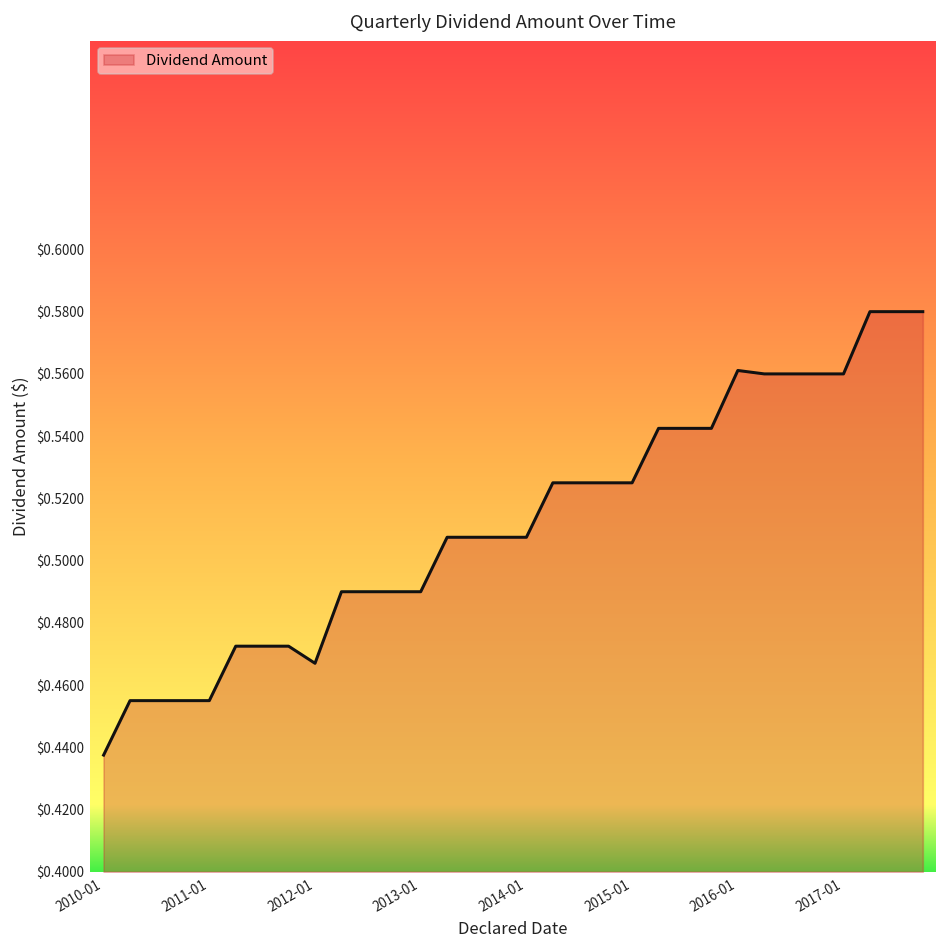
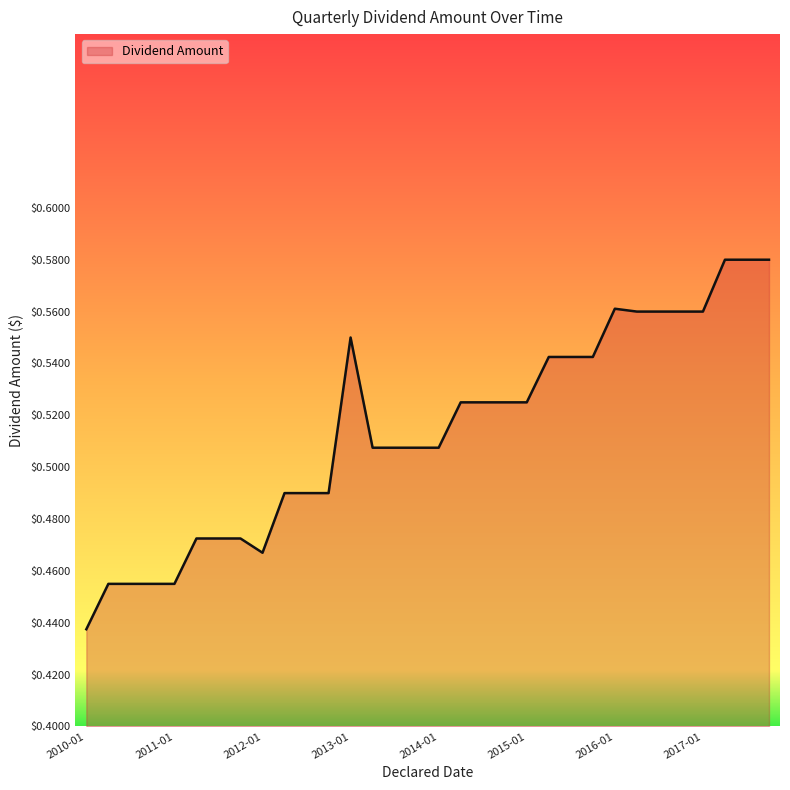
2013-01: $0.49 -> $0.55
